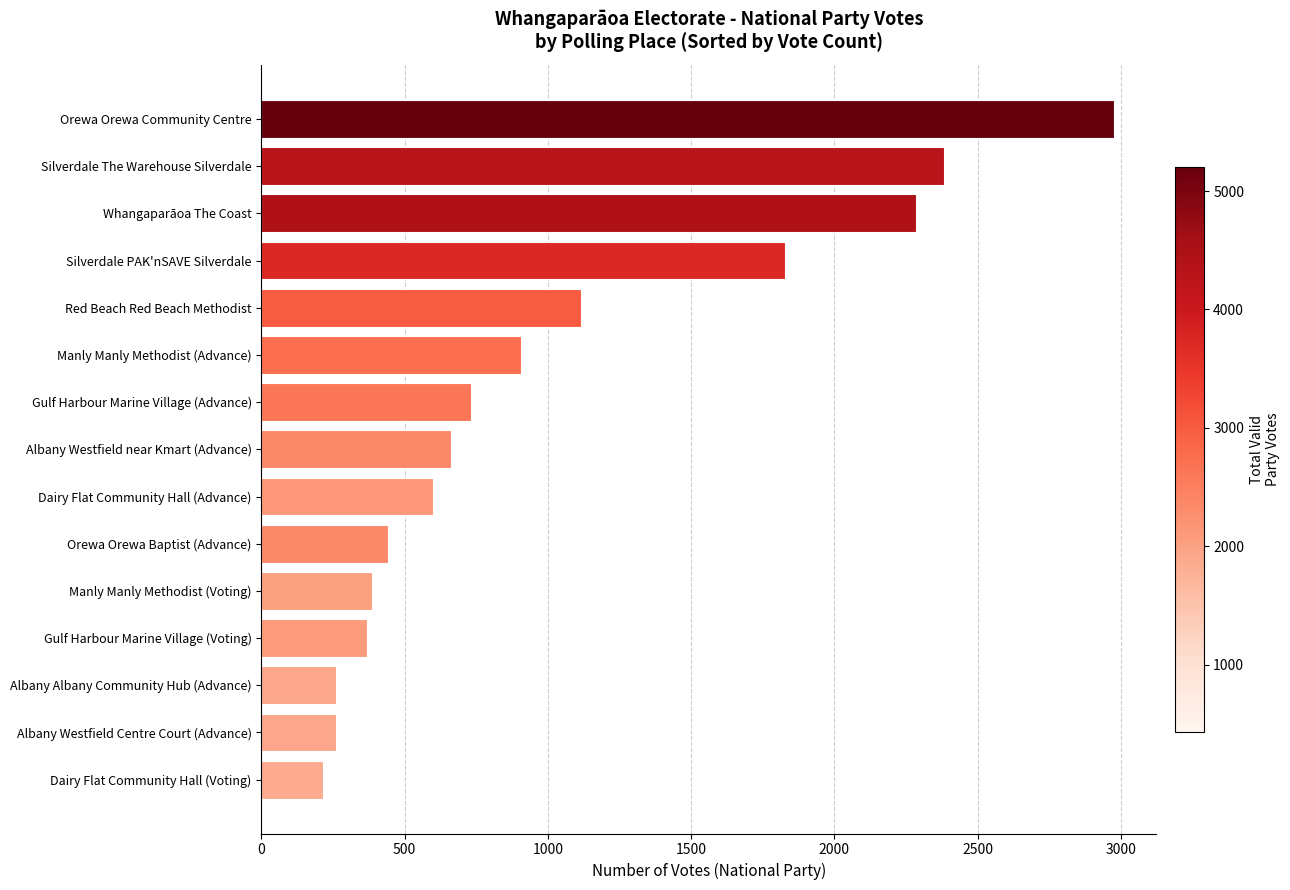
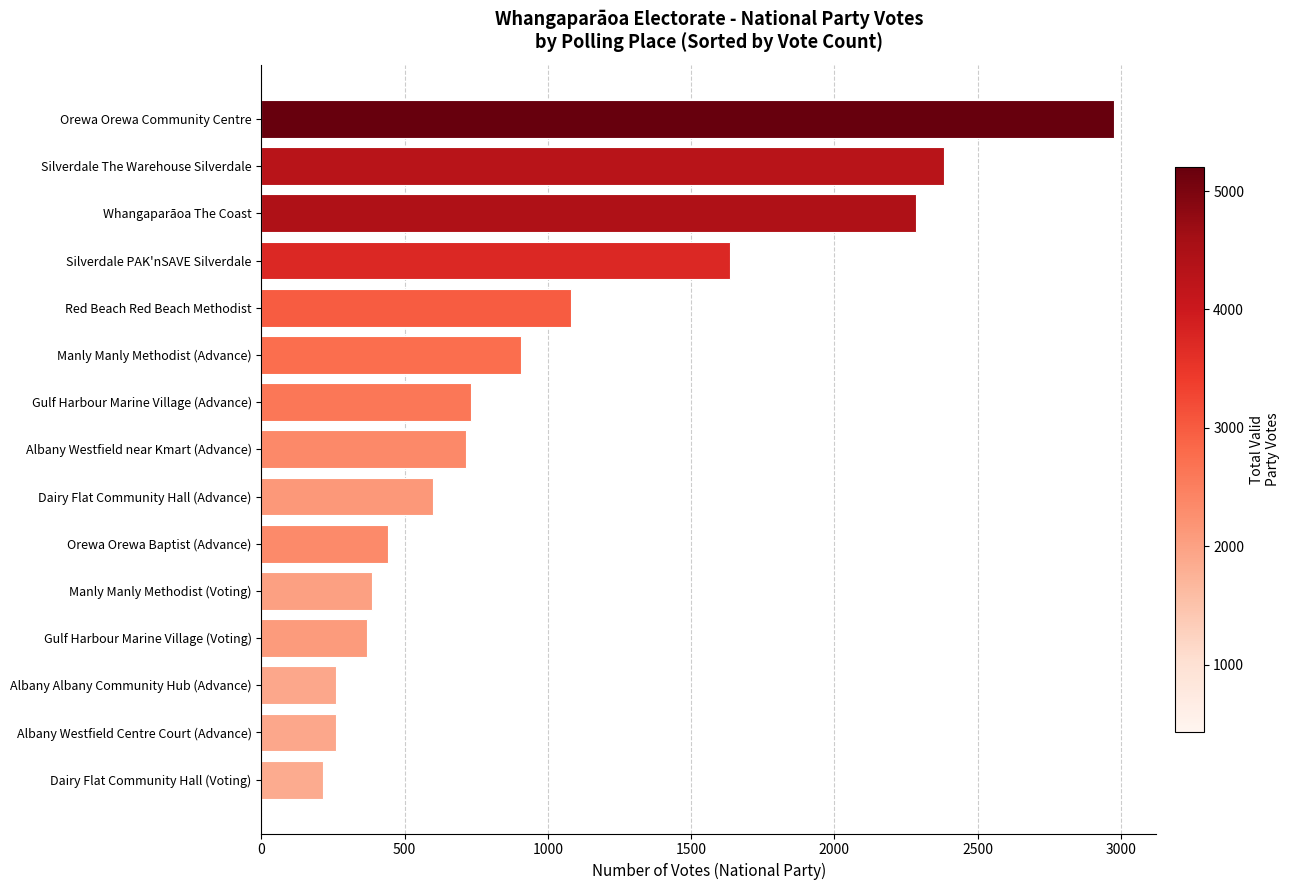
Silverdale PAK'nSAVE Silverdale: 1830 -> 1630
Red Beach Red Beach Methodist: 1120 -> 1080
Albany Westfield near Kmart (Advance): 660 -> 710
